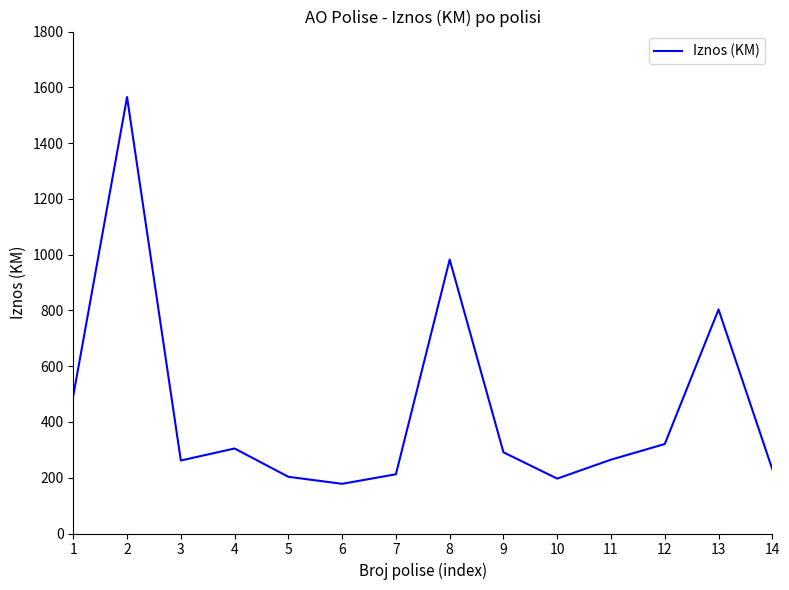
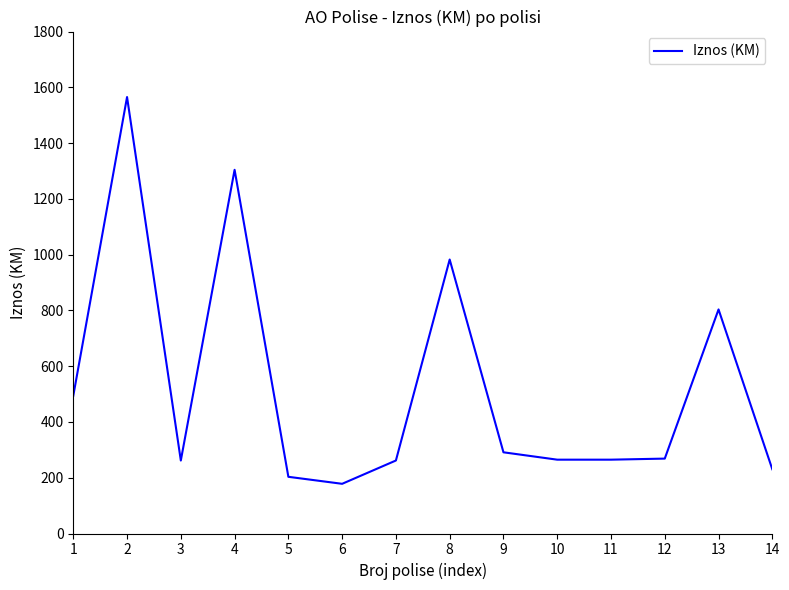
4: 300 -> 1300
7: 210 -> 260
10: 200 -> 260
12: 320 -> 270
